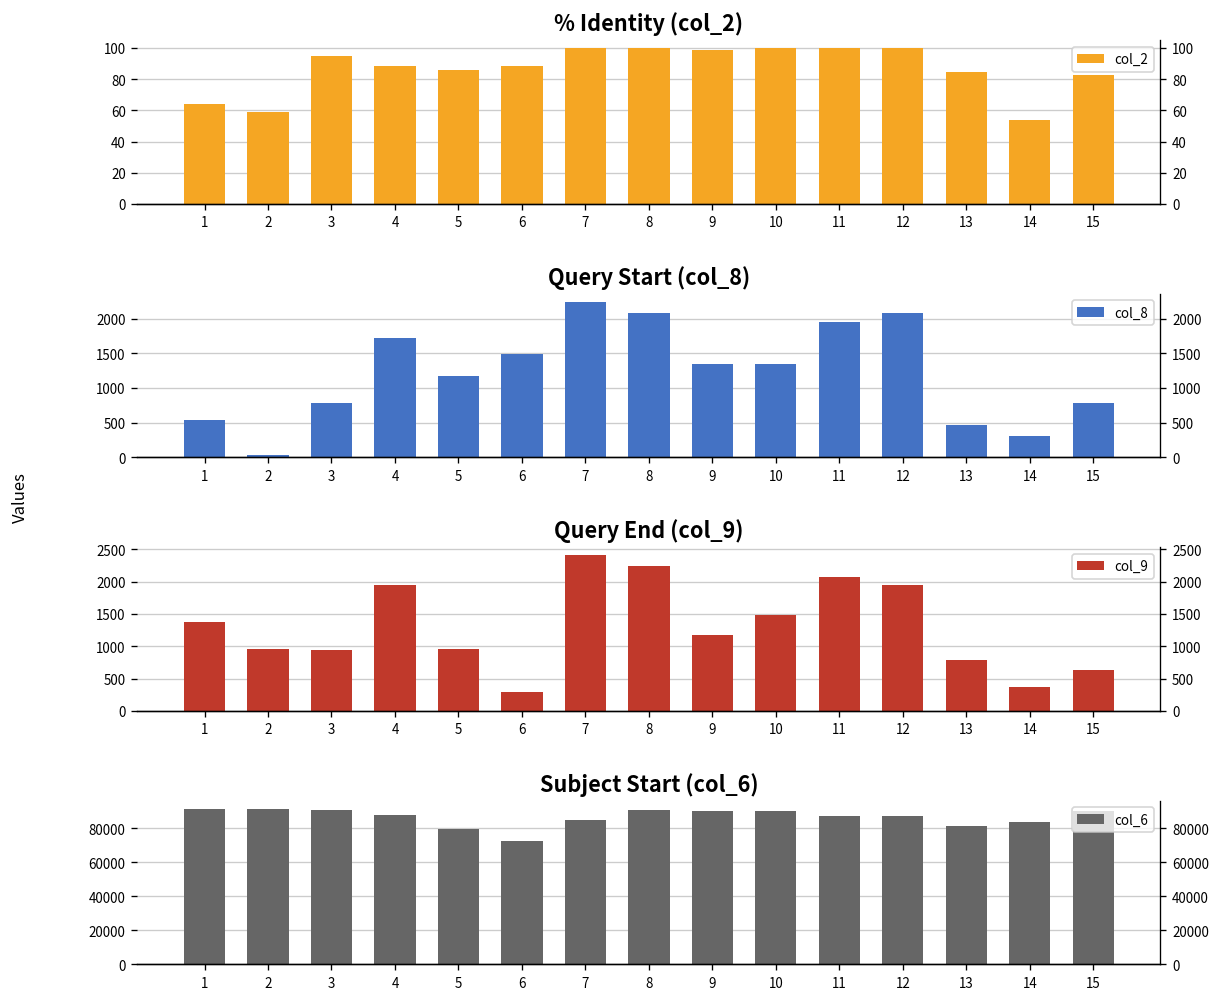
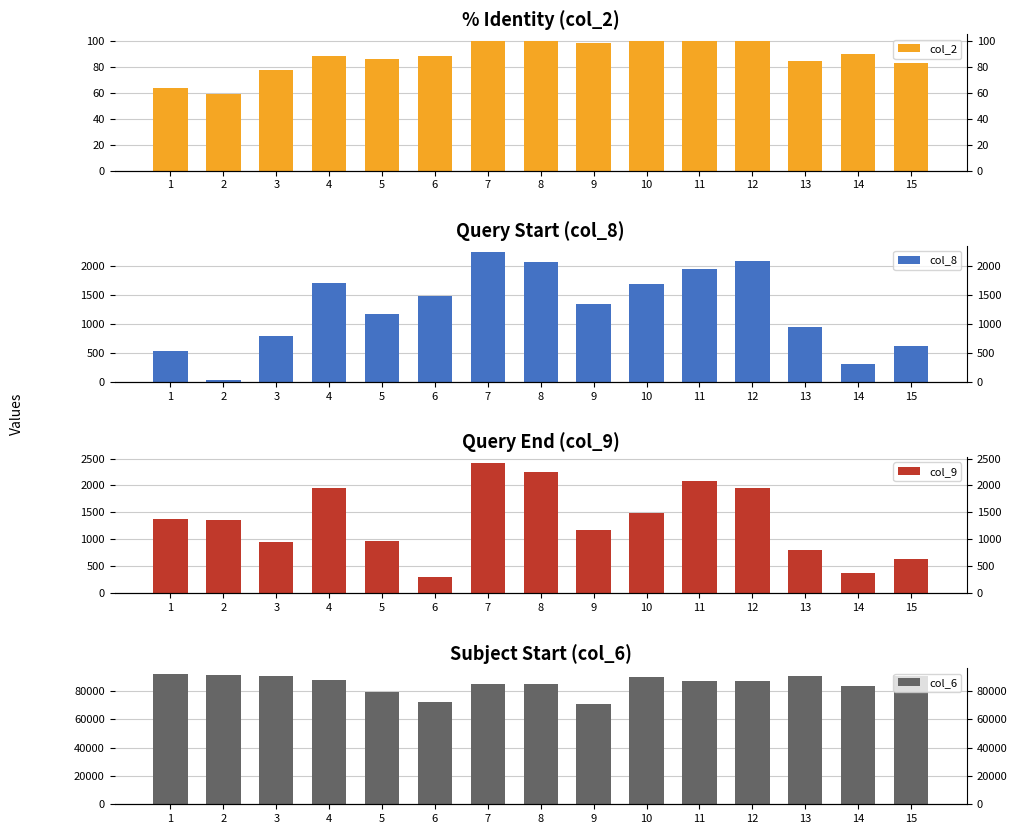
% Identity (col_2), 3: 95 -> 77
% Identity (col_2), 14: 54 -> 90
Query Start (col_8), 10: 1400 -> 1700
Query Start (col_8), 13: 500 -> 1000
Query Start (col_8), 15: 800 -> 600
Query End (col_9), 2: 1000 -> 1400
Subject Start (col_6), 8: 91000 -> 85000
Subject Start (col_6), 9: 90000 -> 71000
Subject Start (col_6), 13: 81000 -> 90000
